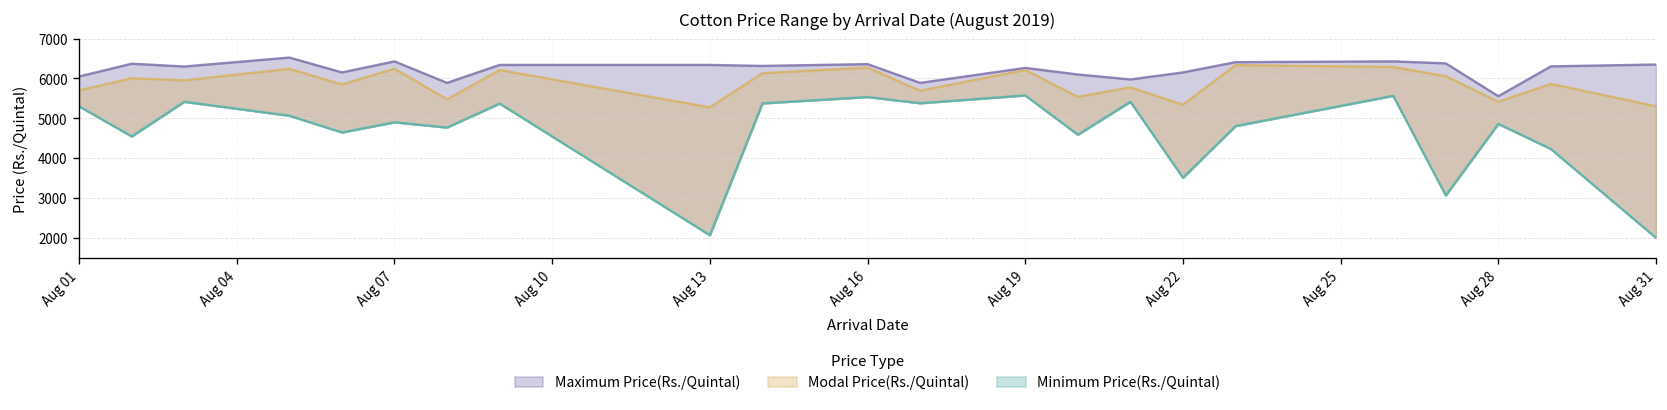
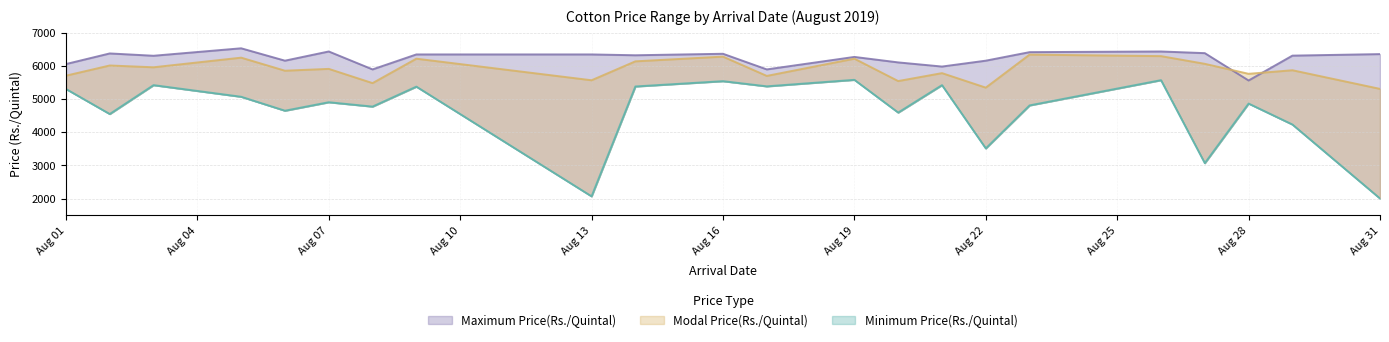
Modal Price(Rs./Quintal), Aug 07: 6200 -> 5900
Modal Price(Rs./Quintal), Aug 13: 5300 -> 5600
Modal Price(Rs./Quintal), Aug 28: 5400 -> 5800
